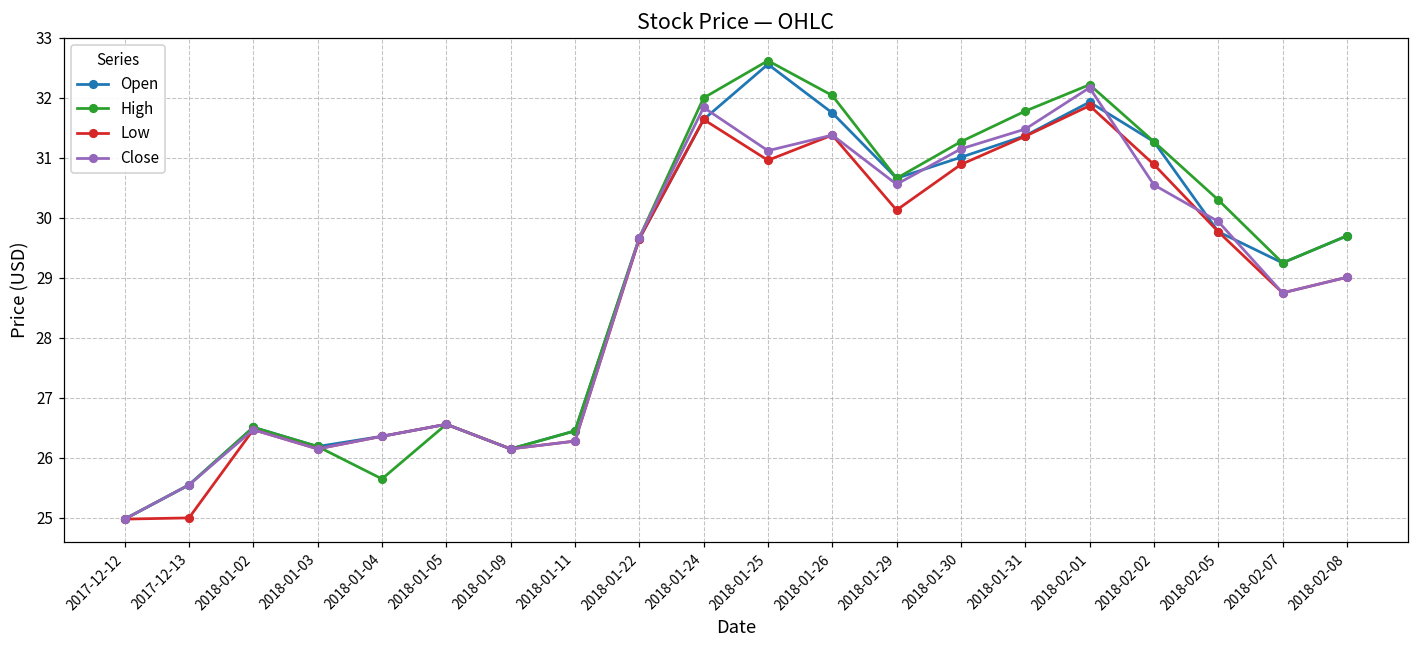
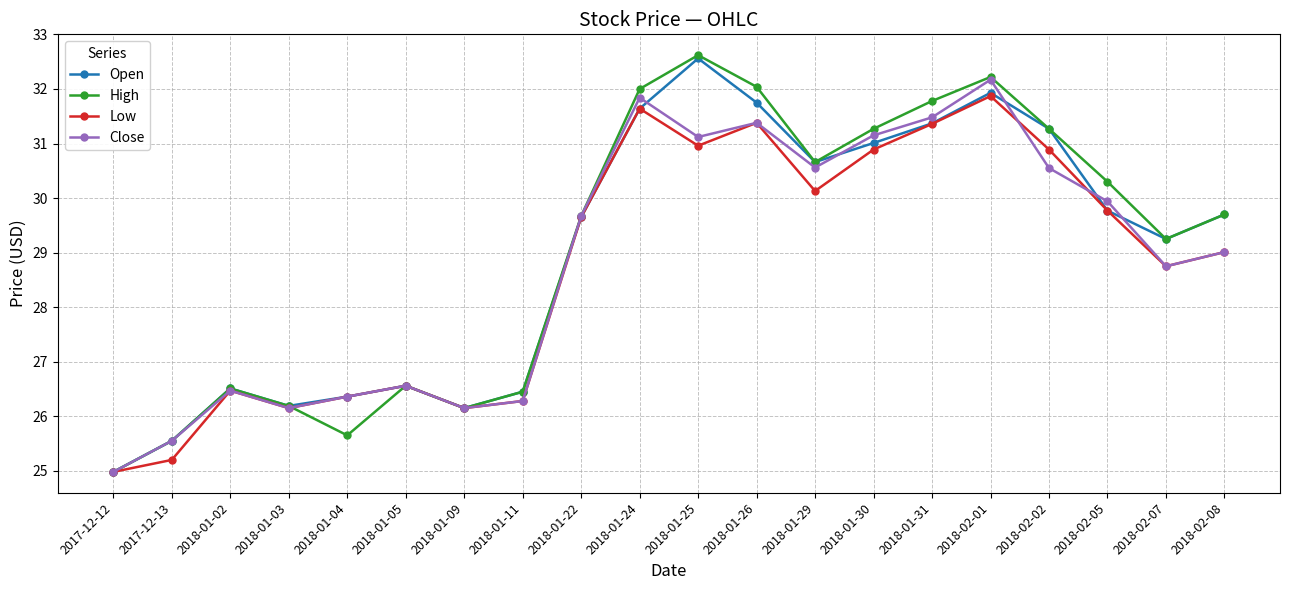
Low, 2017-12-13: 25.0 -> 25.2
